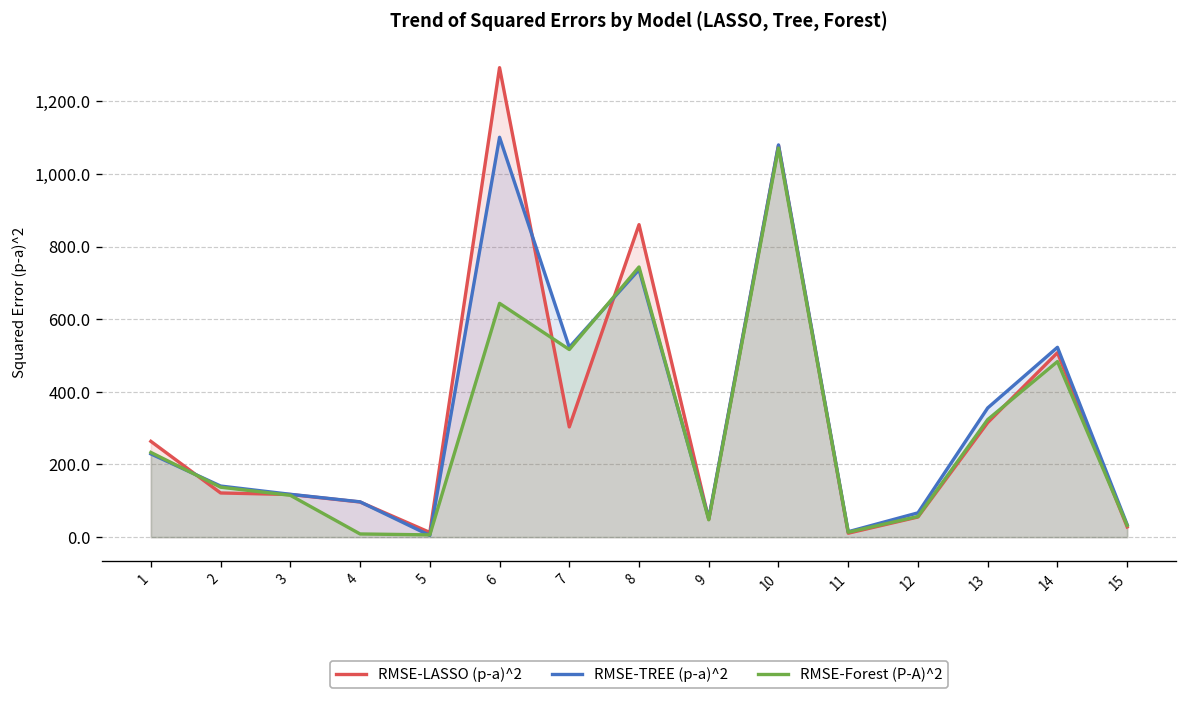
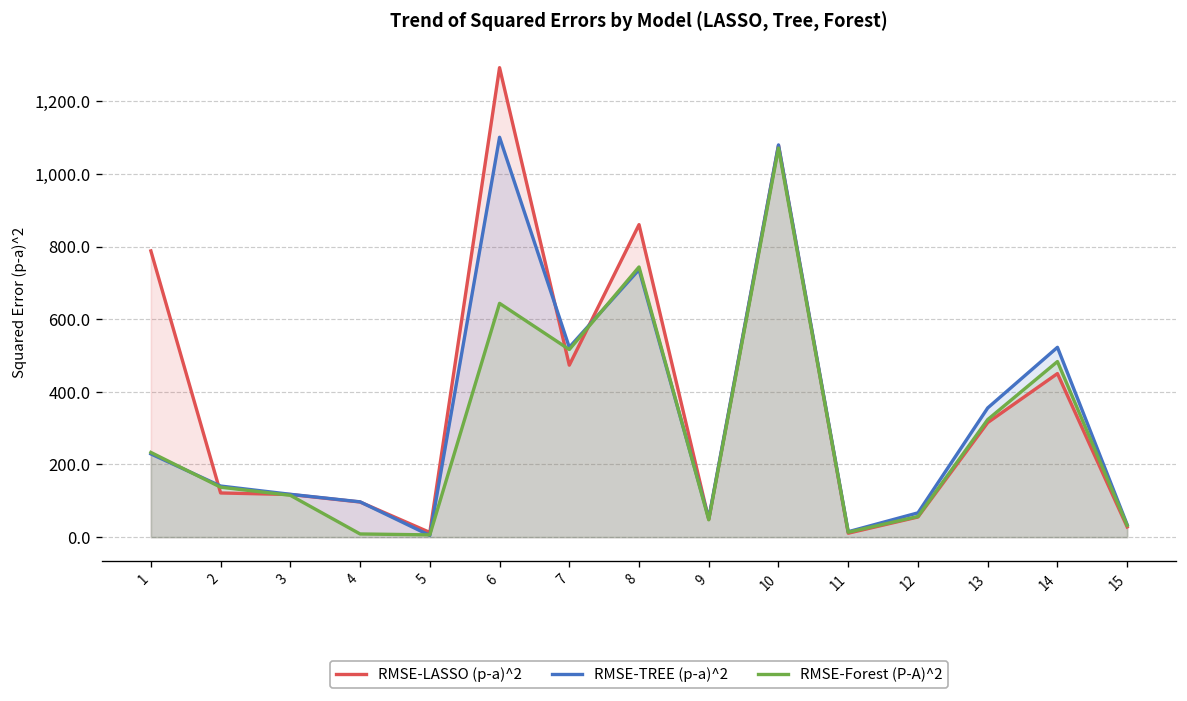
RMSE-LASSO (p-a)^2, 1: 260 -> 790
RMSE-LASSO (p-a)^2, 7: 300 -> 470
RMSE-LASSO (p-a)^2, 14: 510 -> 450
